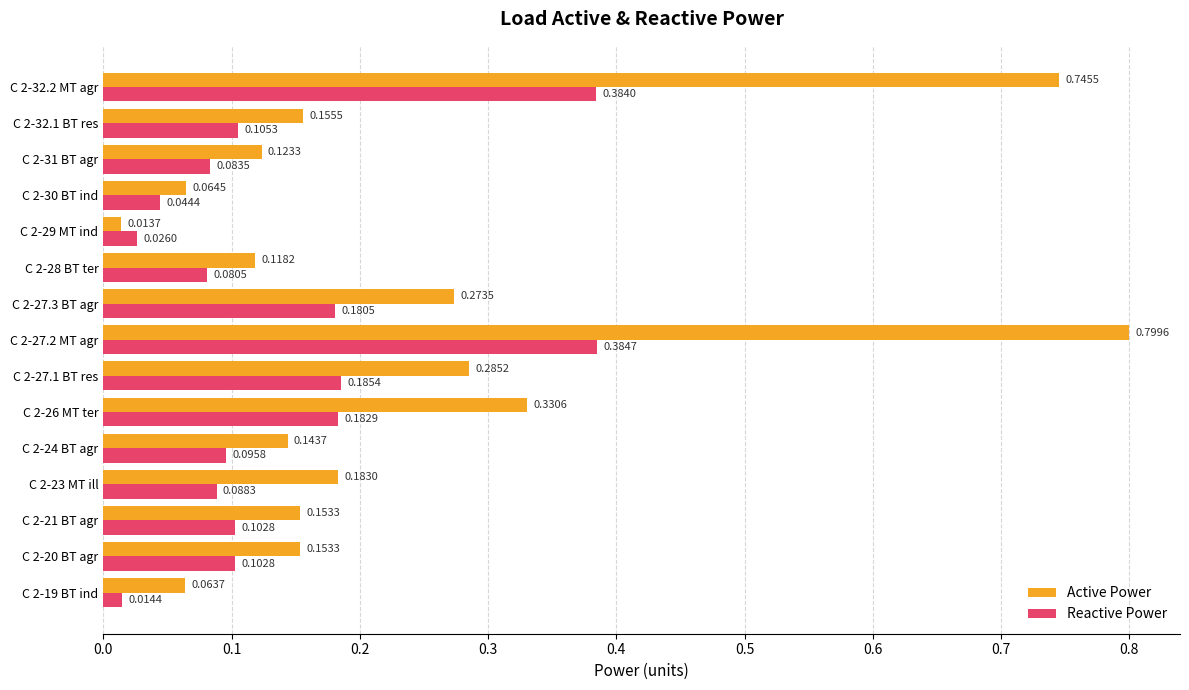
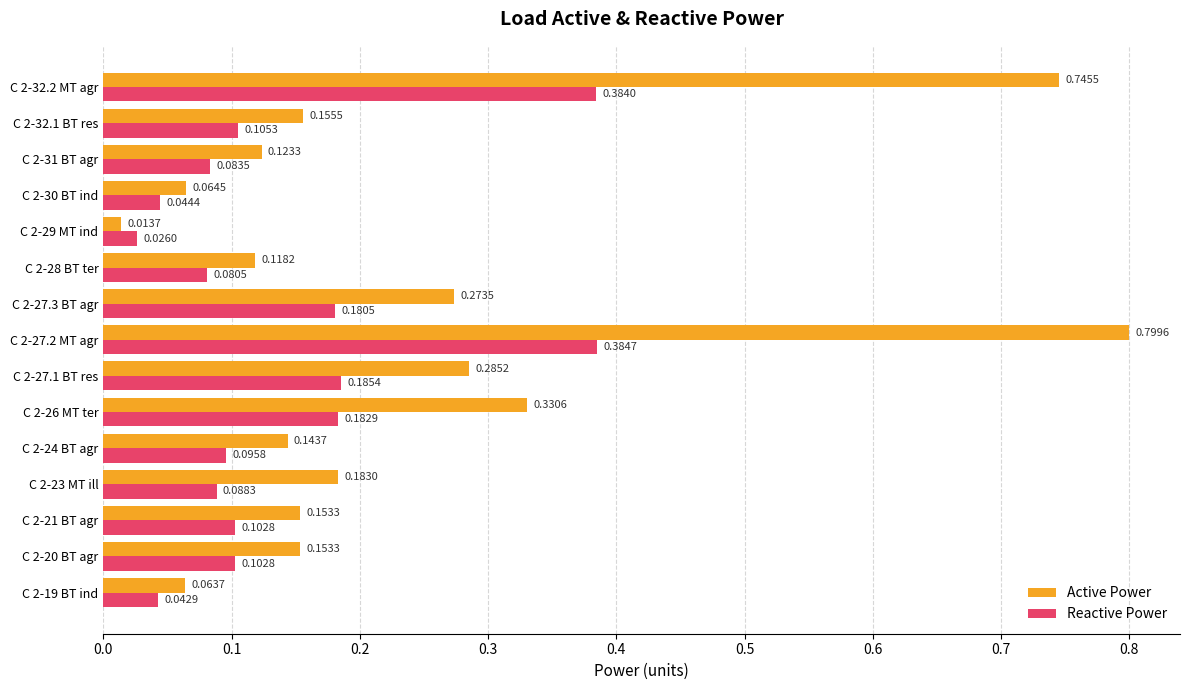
Reactive Power, C 2-19 BT ind: 0.0144 -> 0.0429
